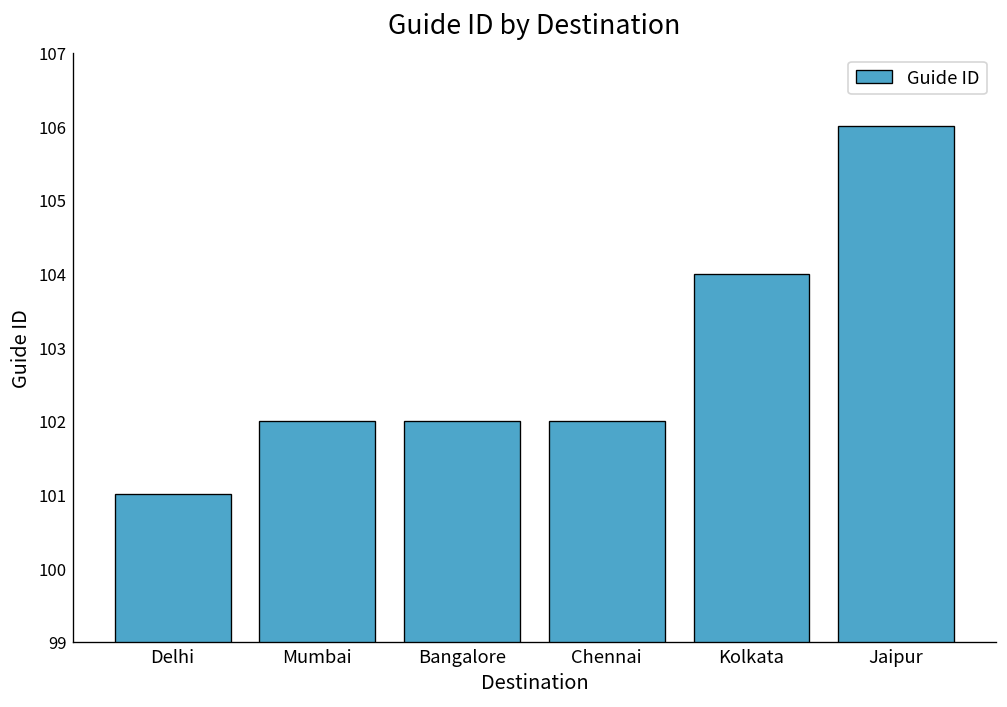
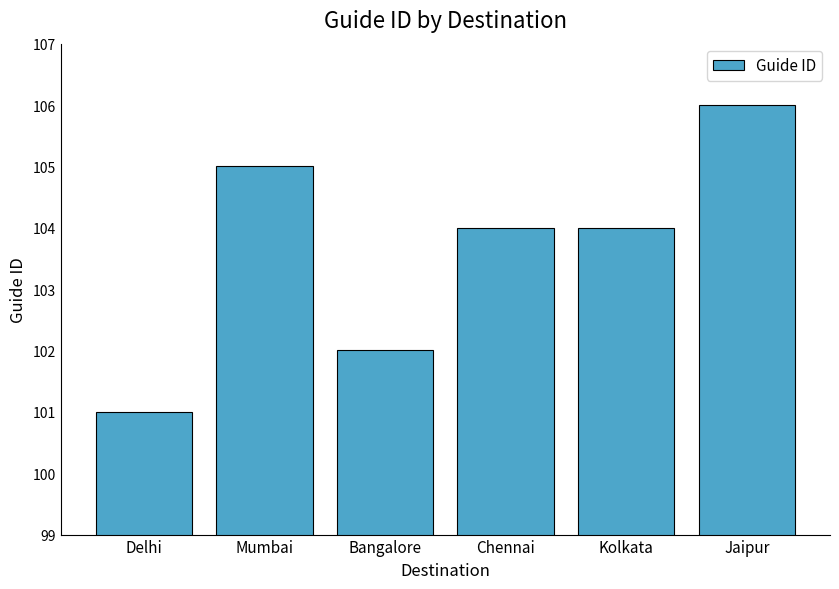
Mumbai: 102 -> 105
Chennai: 102 -> 104
